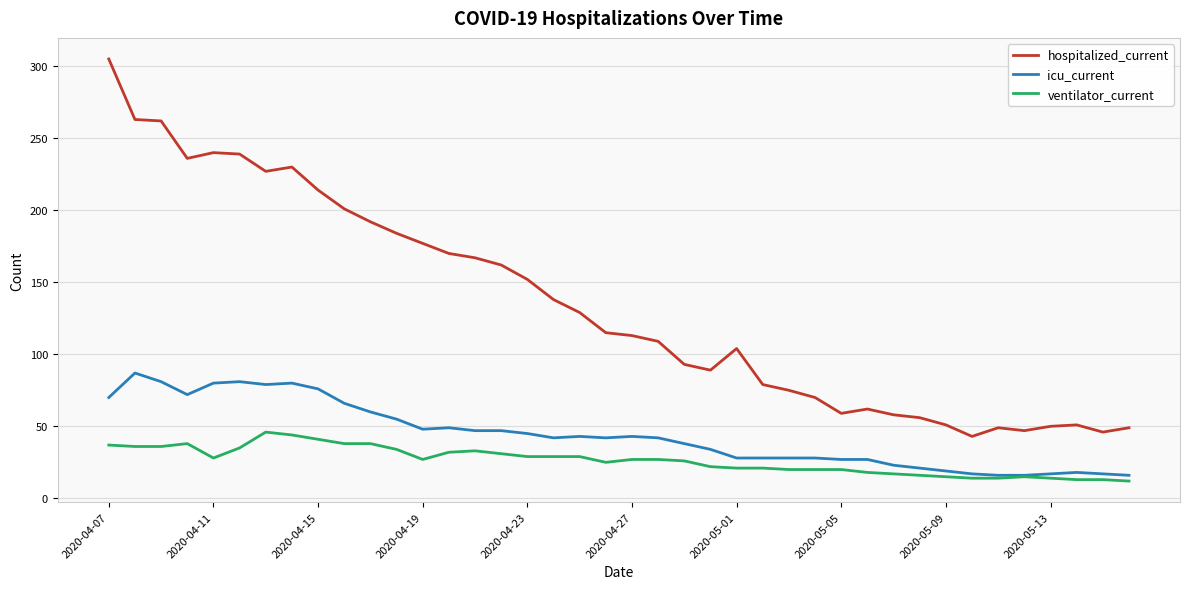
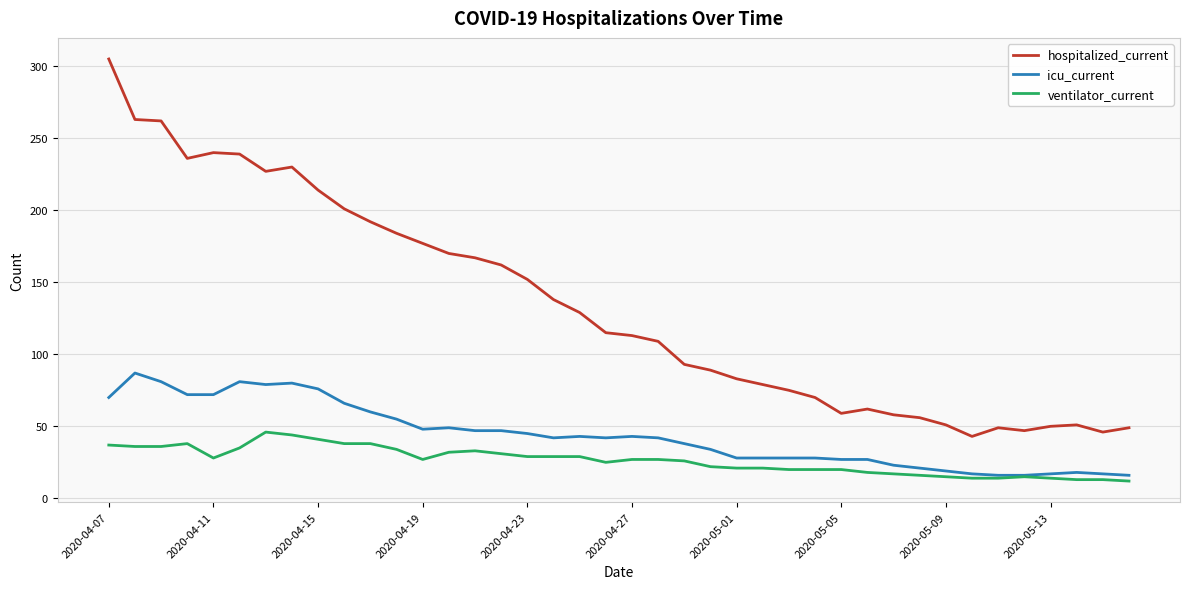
icu_current, 2020-04-11: 80 -> 72
hospitalized_current, 2020-05-01: 104 -> 83
